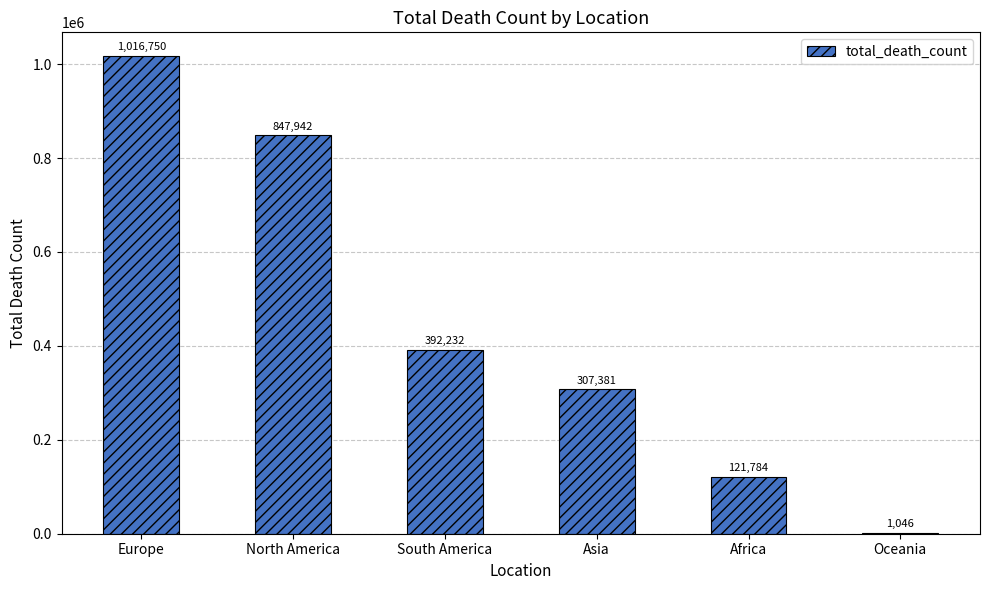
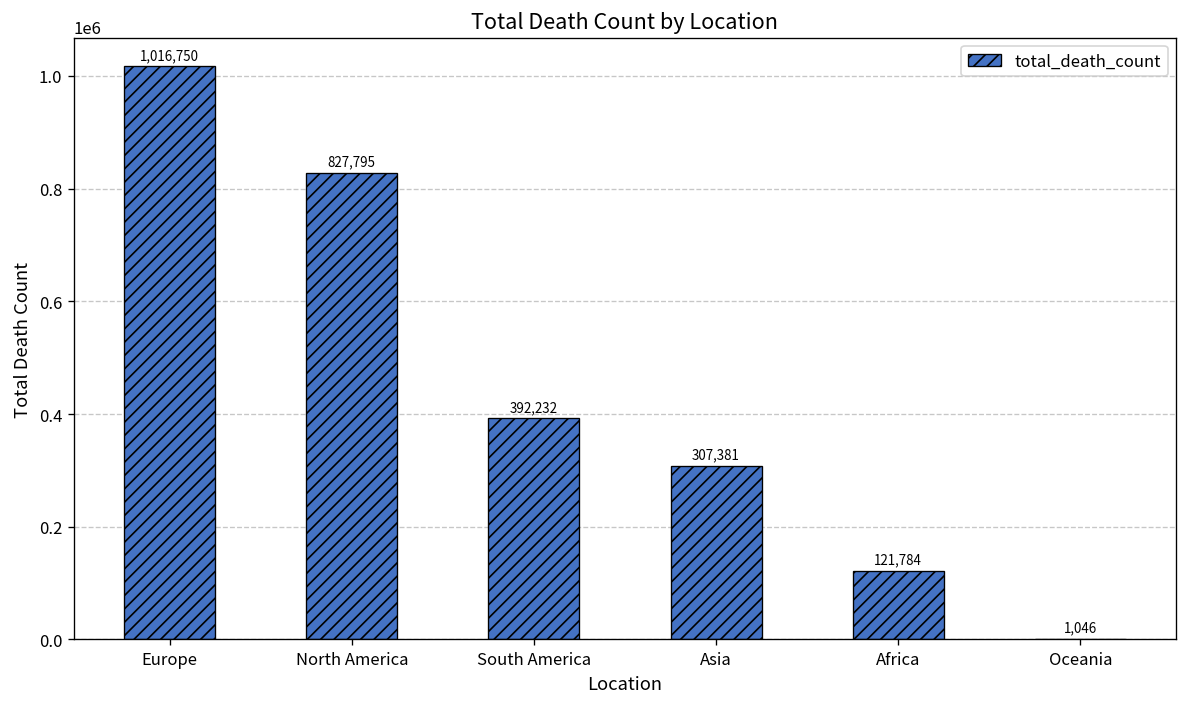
North America: 847,942 -> 827,795
